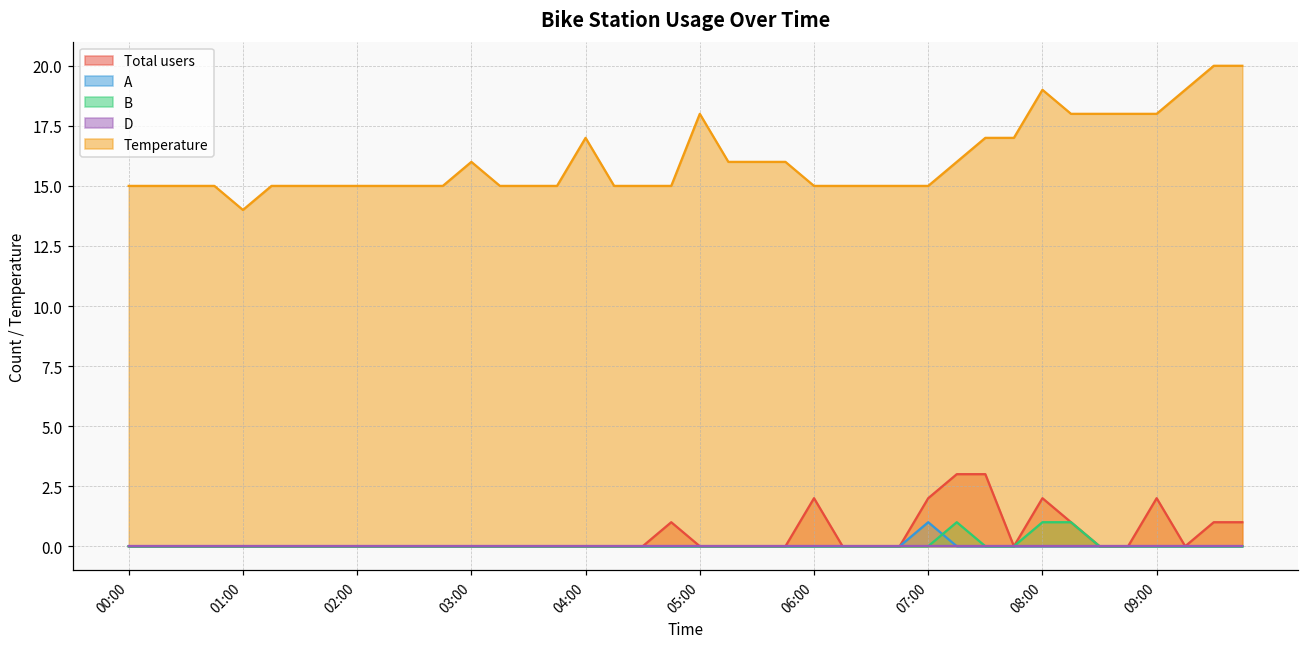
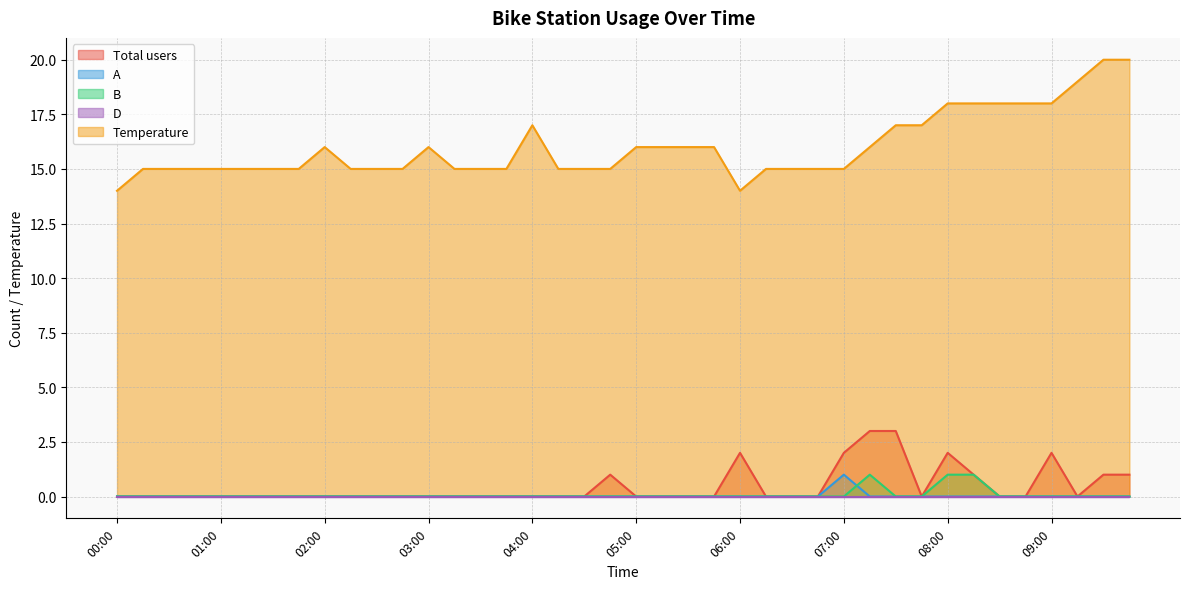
Temperature, 00:00: 15 -> 14
Temperature, 01:00: 14 -> 15
Temperature, 02:00: 15 -> 16
Temperature, 05:00: 18 -> 16
Temperature, 06:00: 15 -> 14
Temperature, 08:00: 19 -> 18
